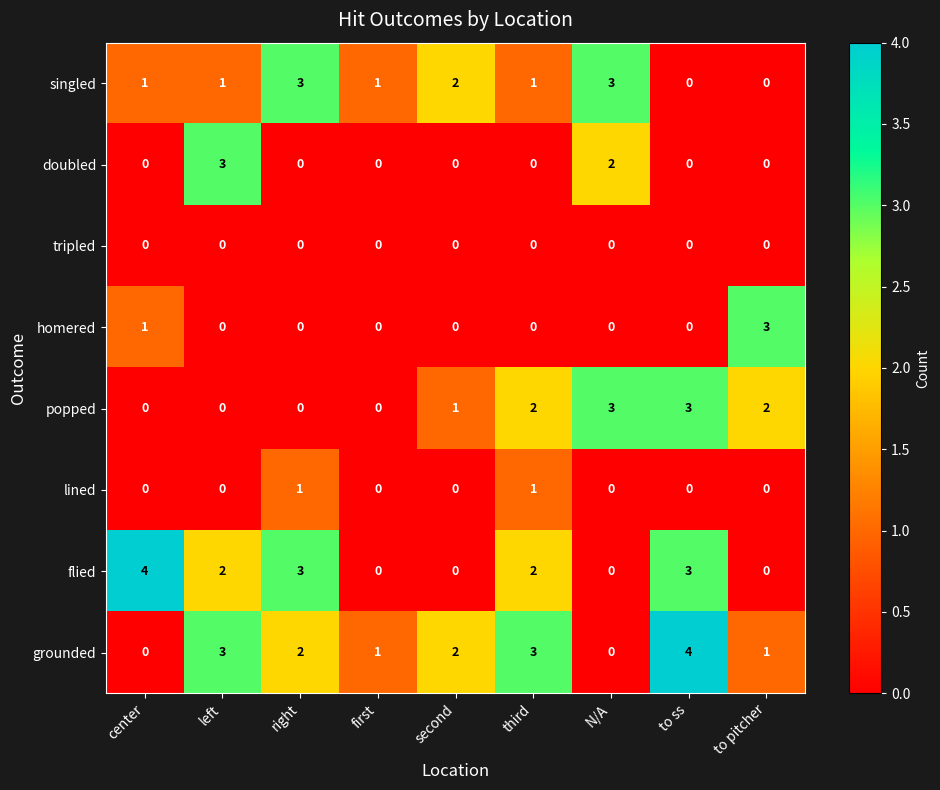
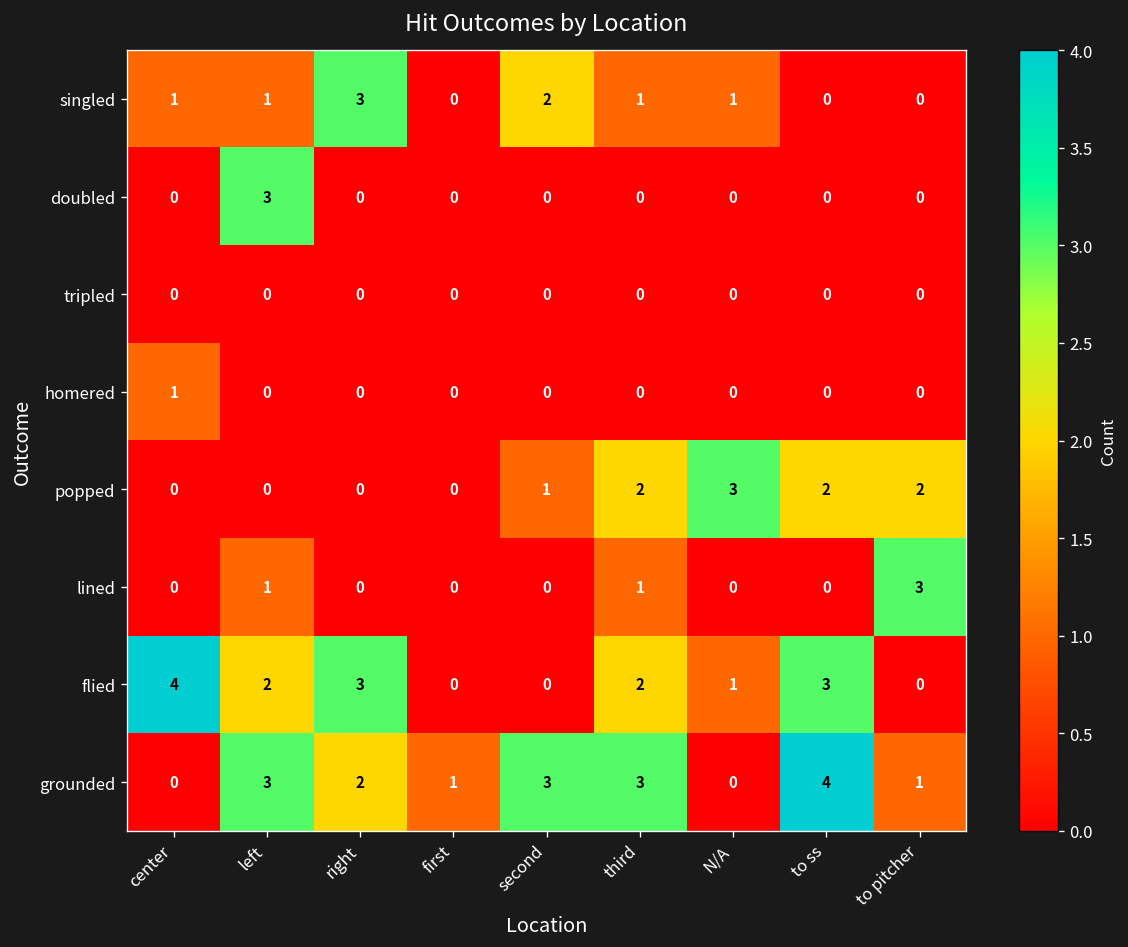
singled, first: 1 -> 0
singled, N/A: 3 -> 1
doubled, N/A: 2 -> 0
homered, to pitcher: 3 -> 0
popped, to ss: 3 -> 2
lined, left: 0 -> 1
lined, right: 1 -> 0
lined, to pitcher: 0 -> 3
flied, N/A: 0 -> 1
grounded, second: 2 -> 3
